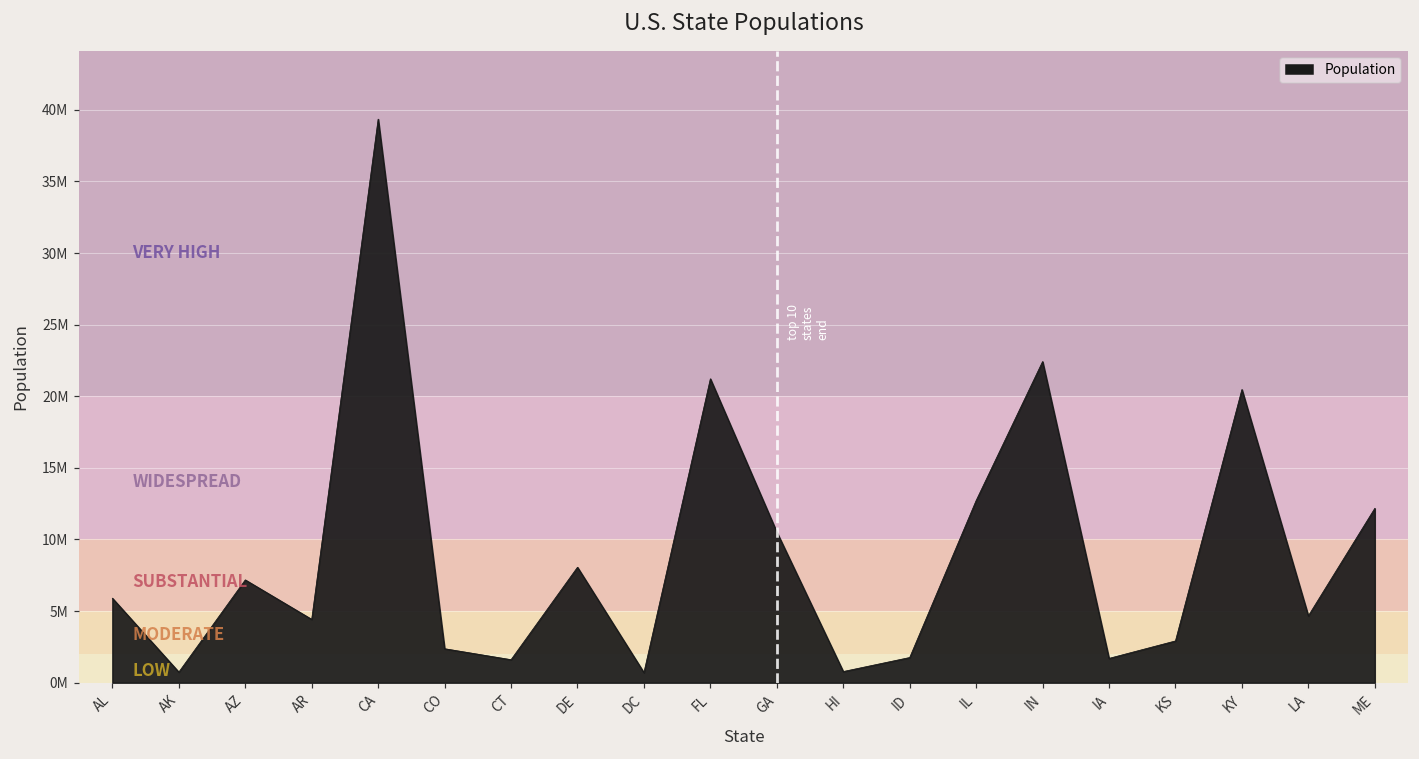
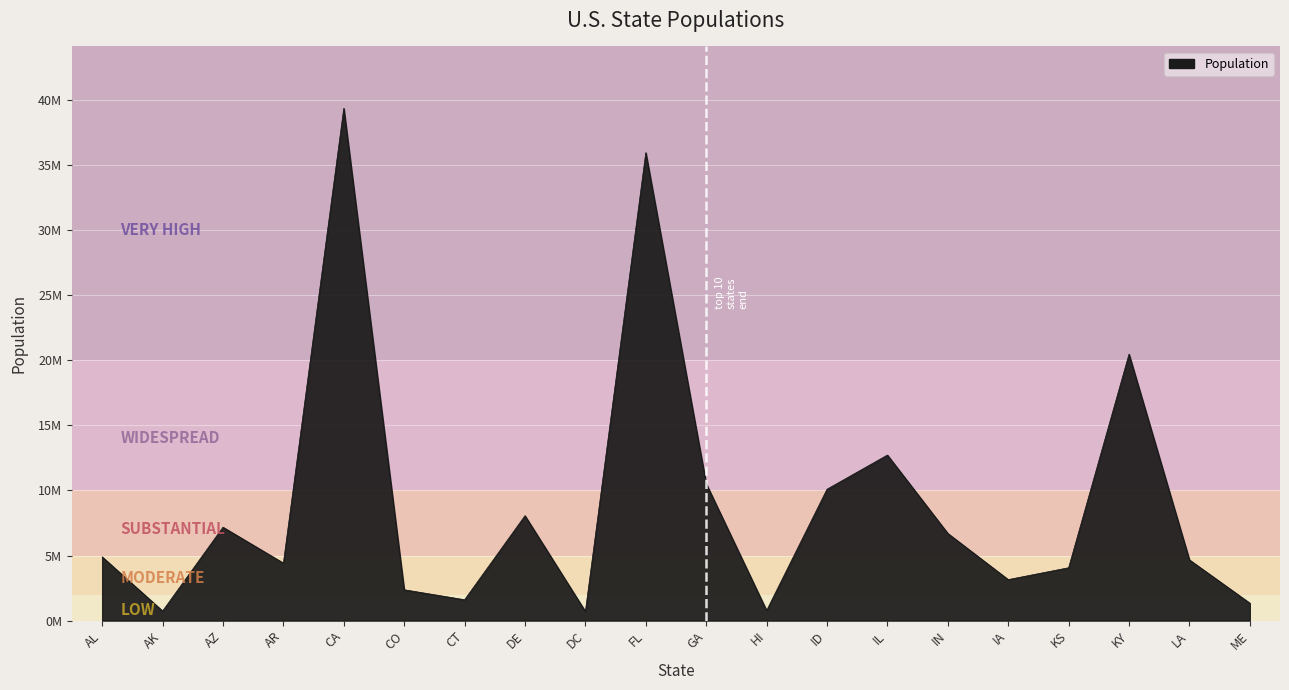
AL: 5900000 -> 4900000
FL: 21200000 -> 35900000
ID: 1800000 -> 10100000
IN: 22400000 -> 6700000
IA: 1700000 -> 3200000
KS: 2900000 -> 4100000
ME: 12200000 -> 1300000
